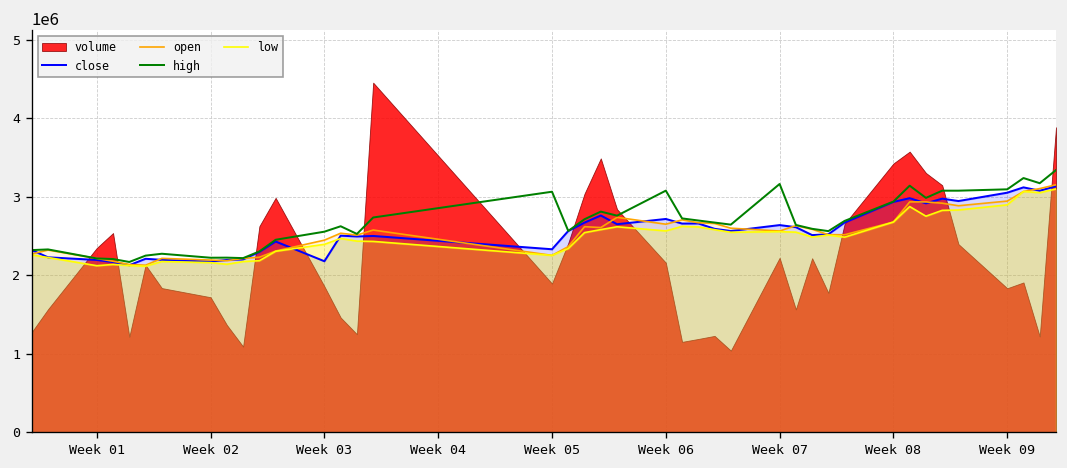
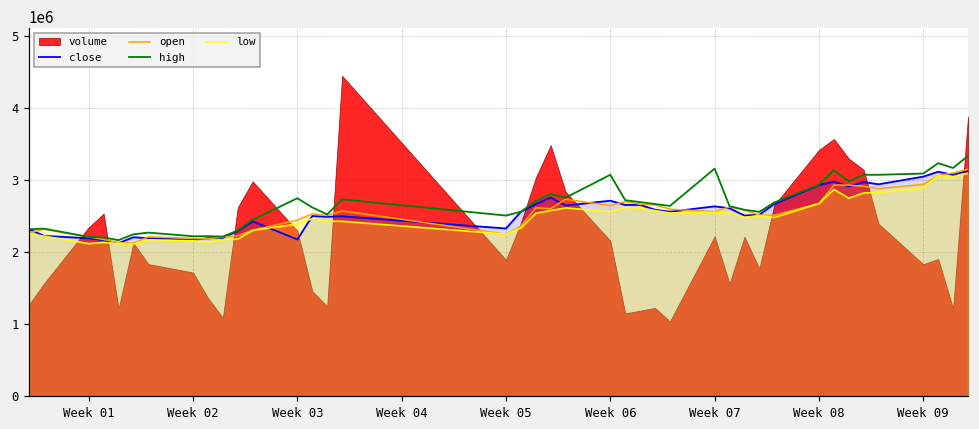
volume, Week 03: 1900000 -> 2300000
high, Week 03: 2600000 -> 2800000
high, Week 05: 3100000 -> 2500000
